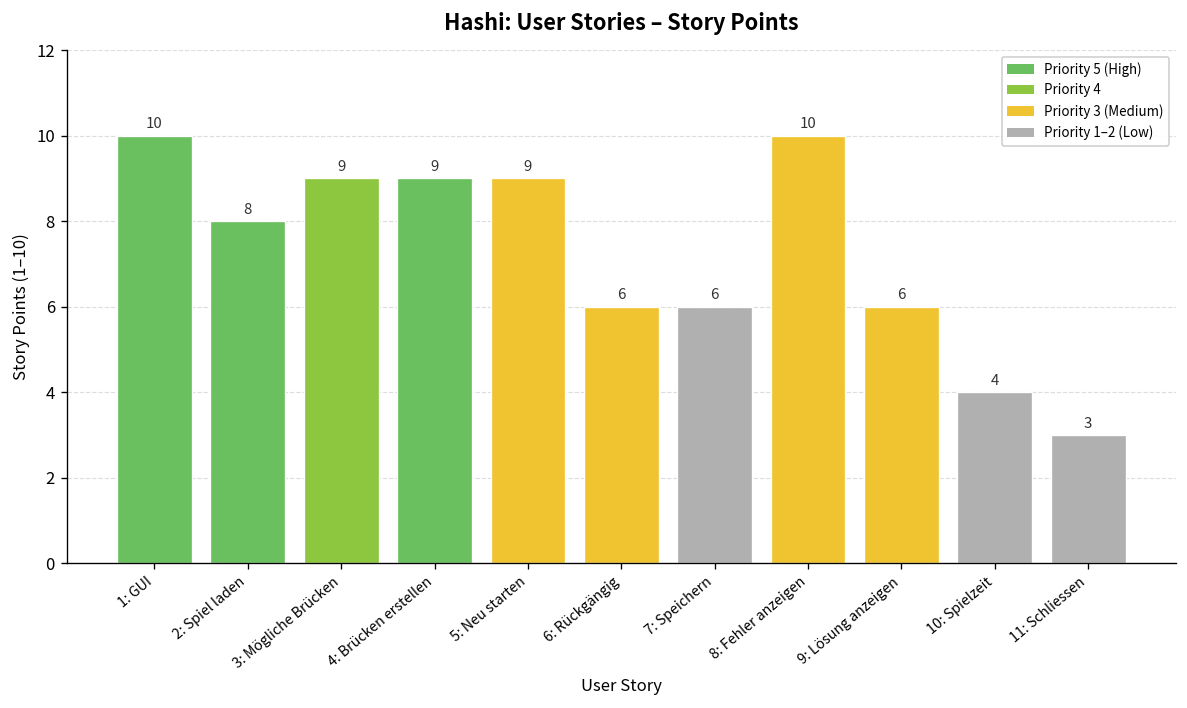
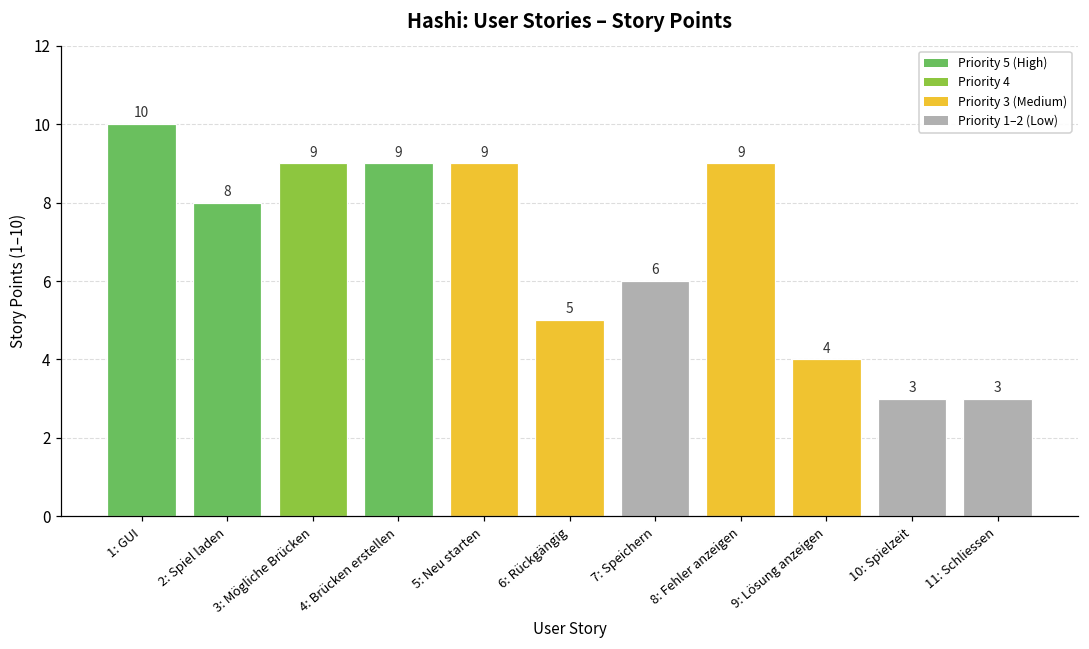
6: Rückgängig: 6 -> 5
8: Fehler anzeigen: 10 -> 9
9: Lösung anzeigen: 6 -> 4
10: Spielzeit: 4 -> 3
